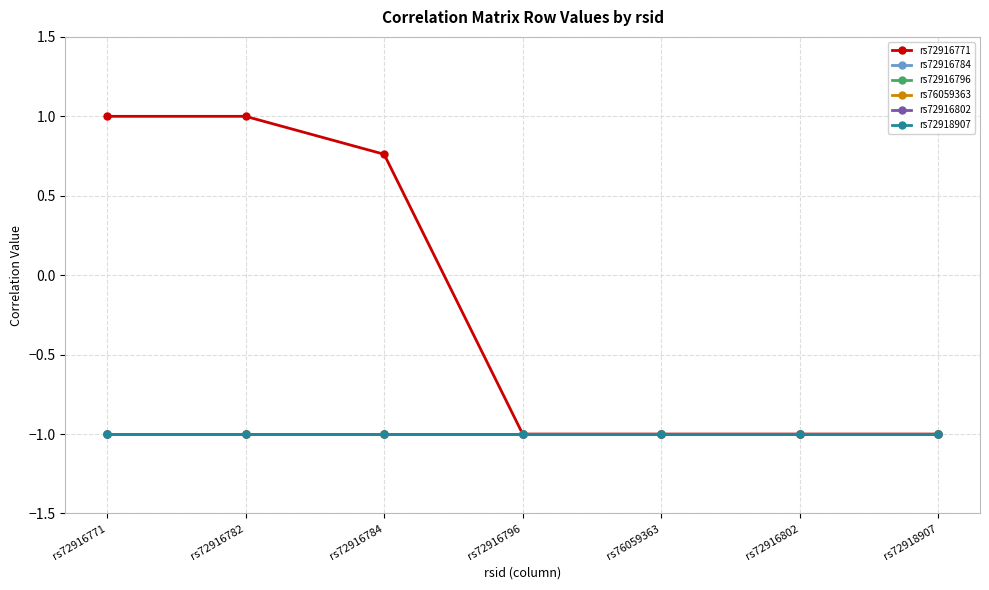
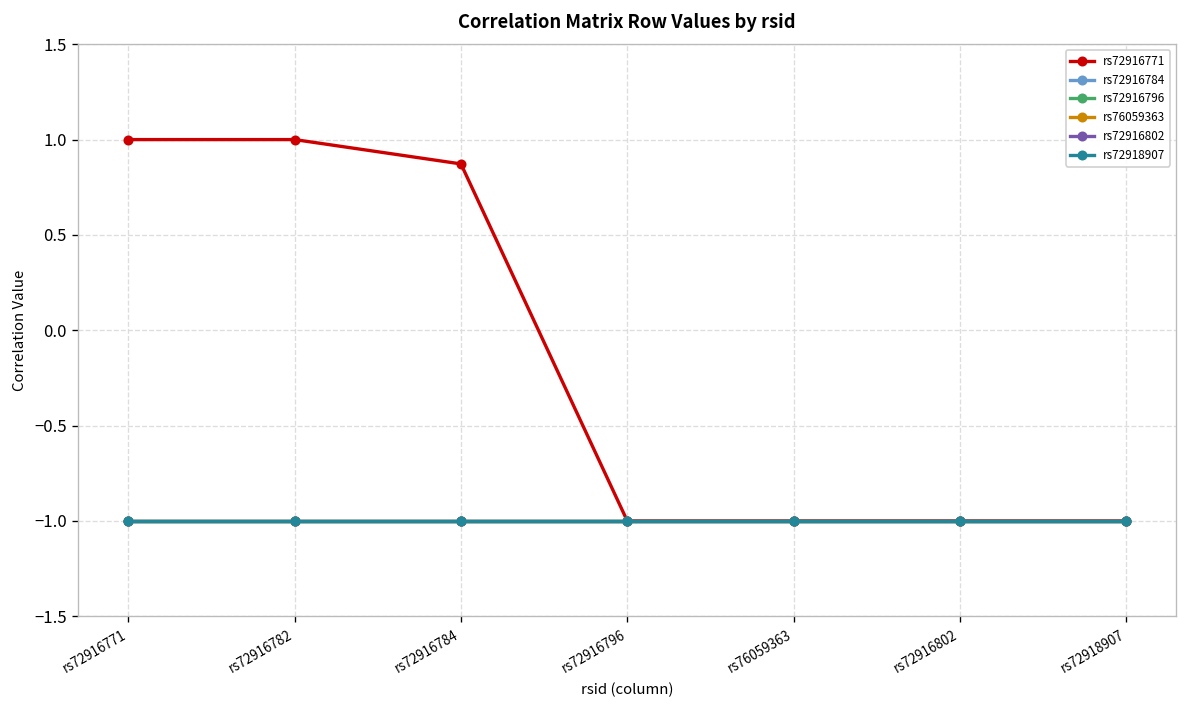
rs72916771, rs72916784: 0.76 -> 0.87
